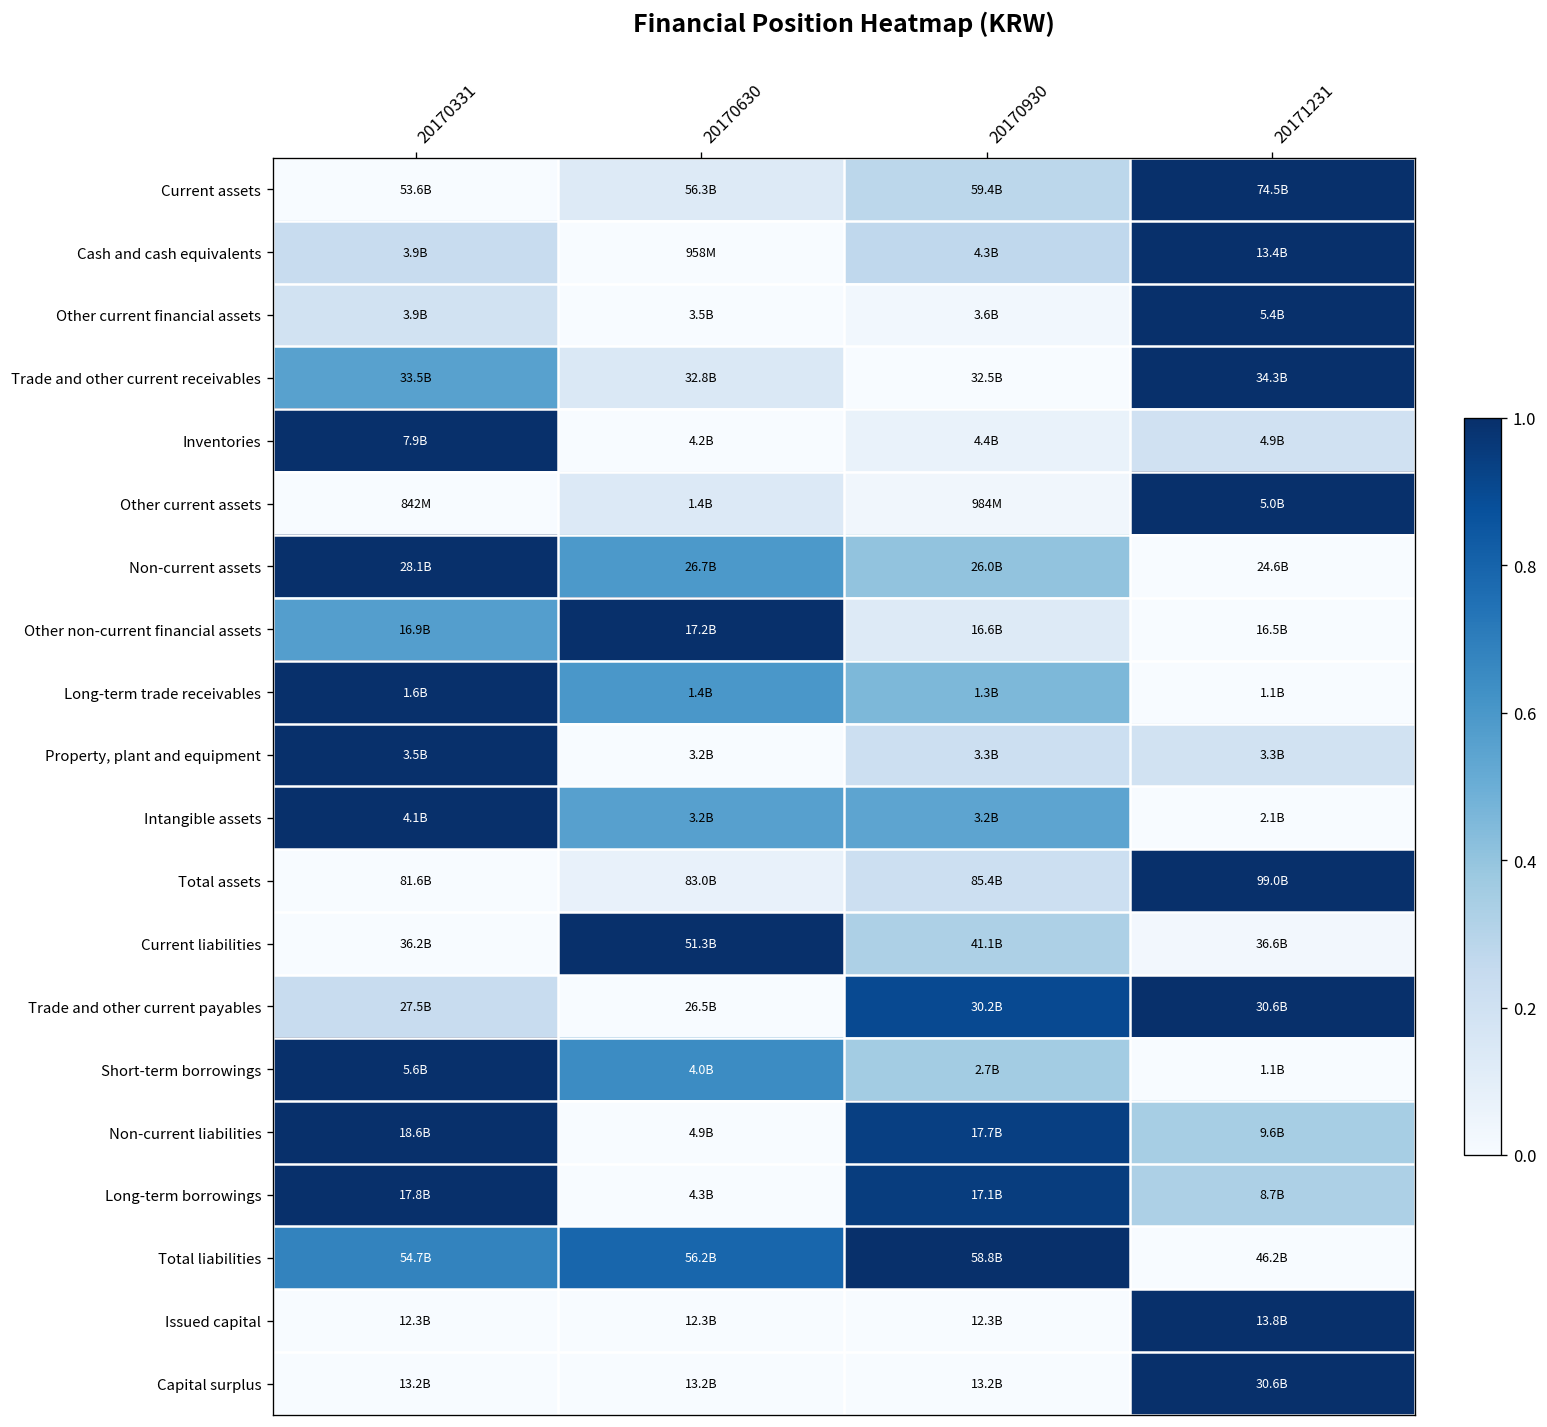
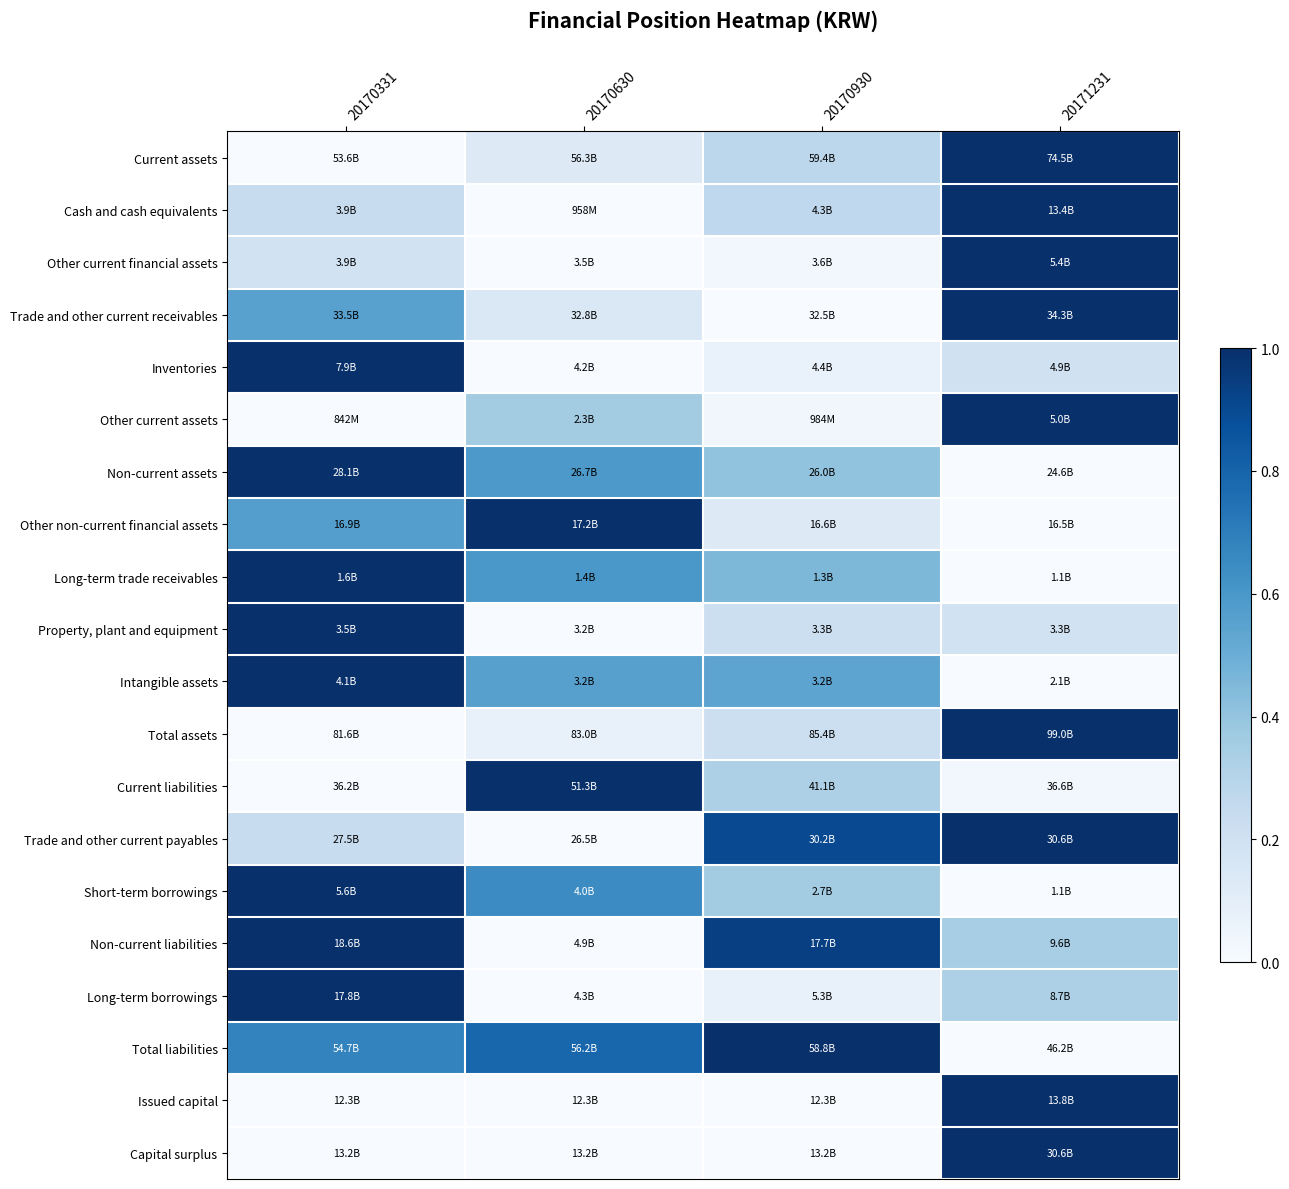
Other current assets, 20170630: 1.4B -> 2.3B
Long-term borrowings, 20170930: 17.1B -> 5.3B
